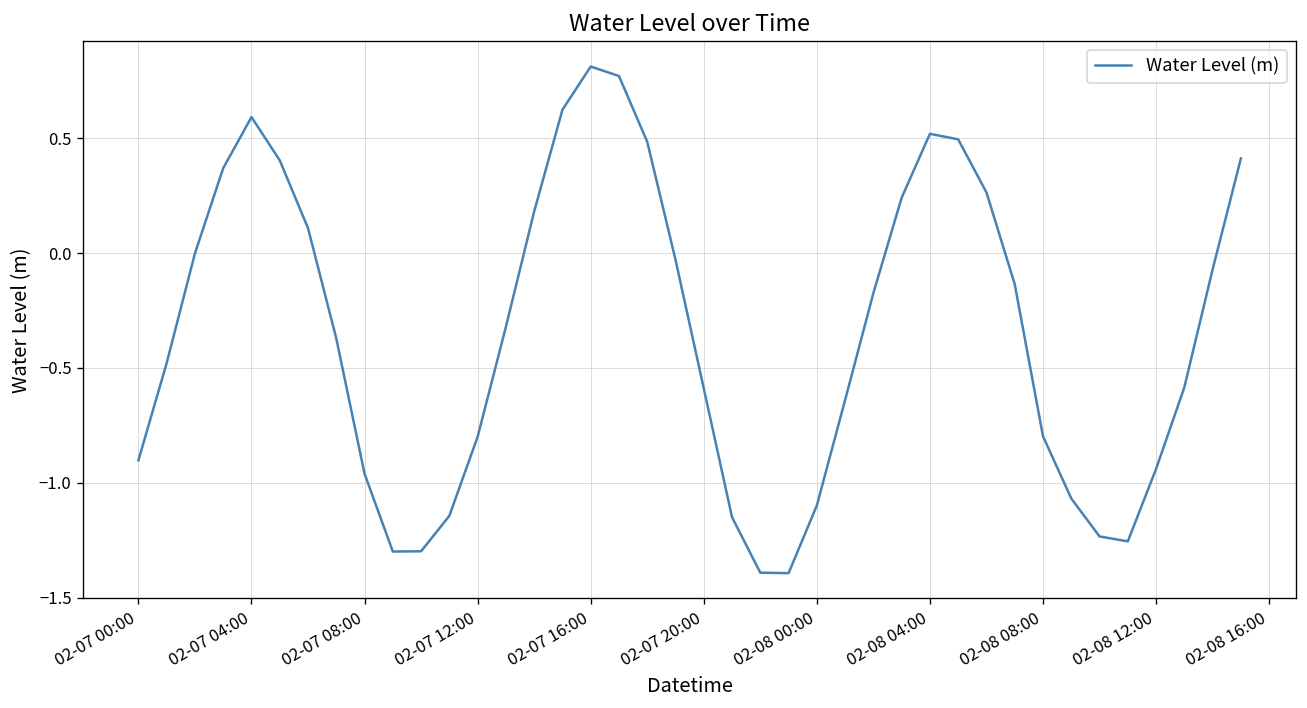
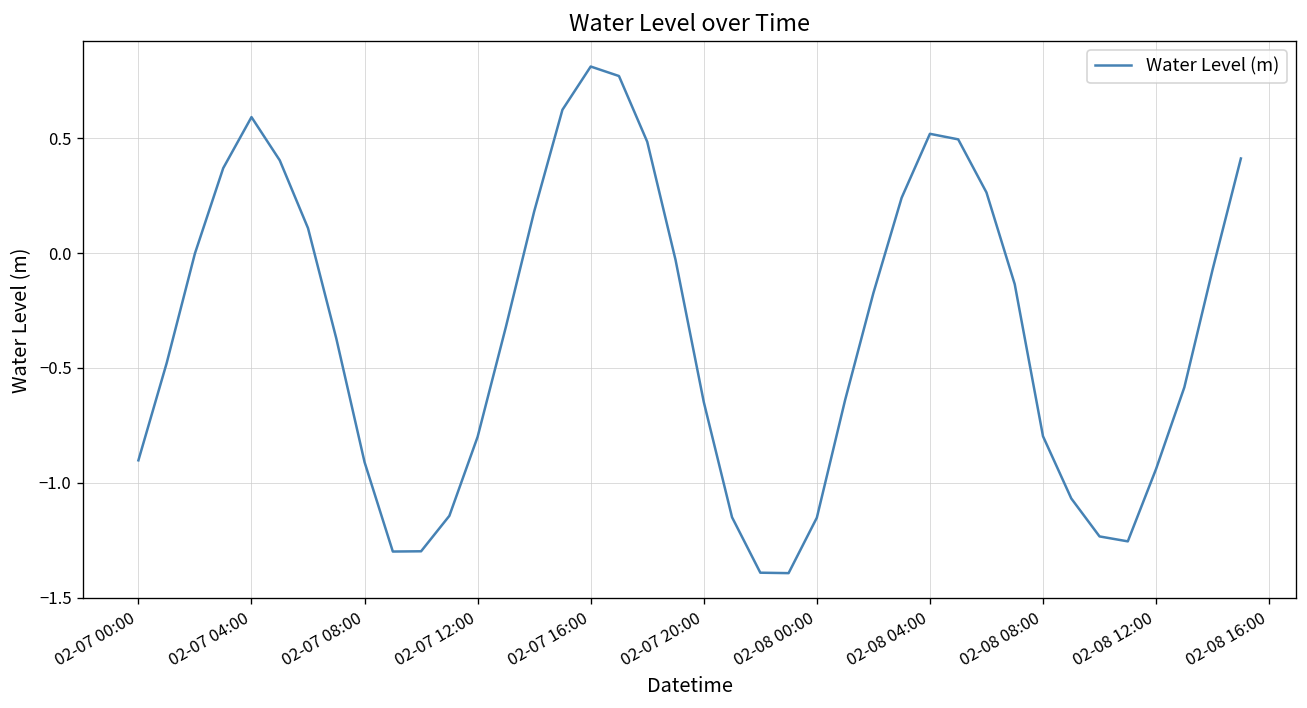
02-07 08:00: -0.96 -> -0.91
02-07 20:00: -0.59 -> -0.65
02-08 00:00: -1.10 -> -1.15
